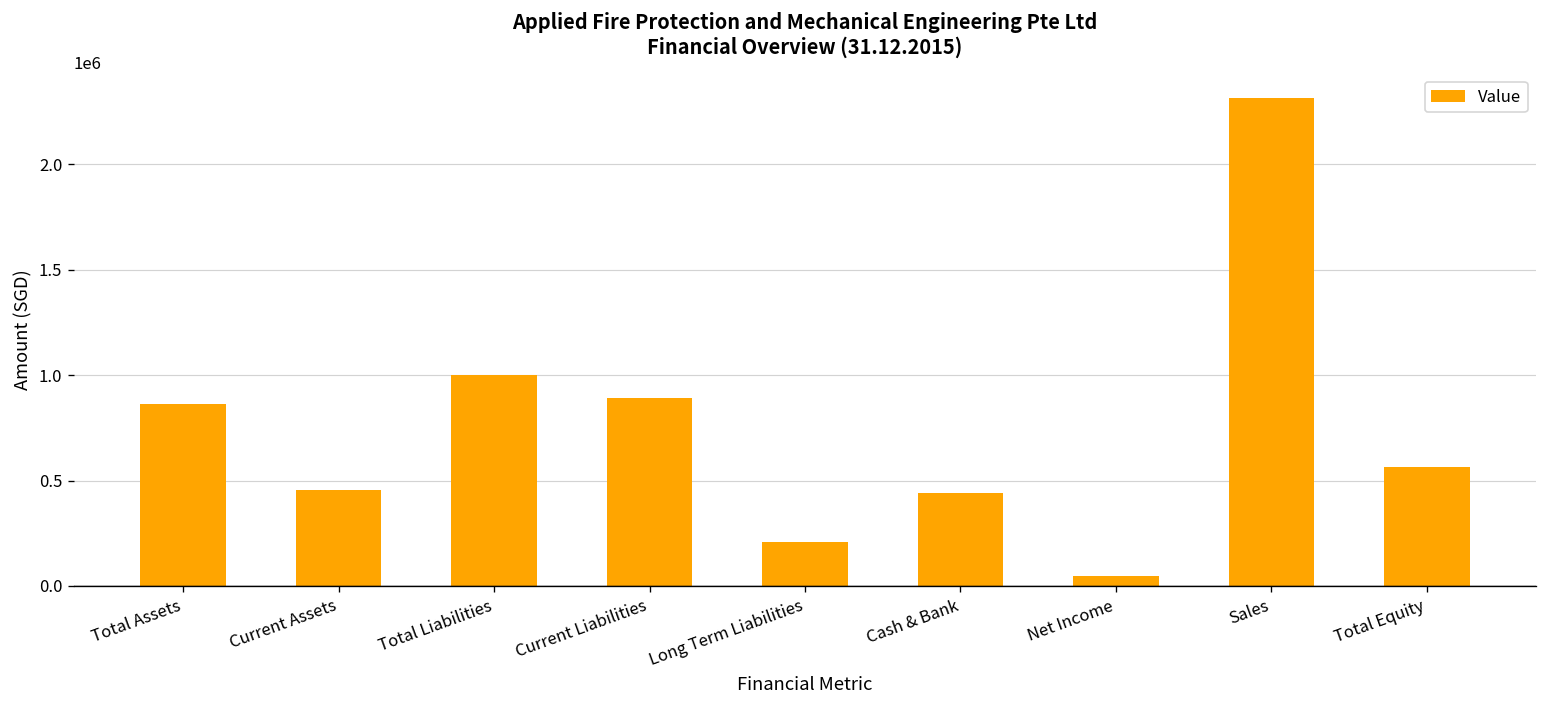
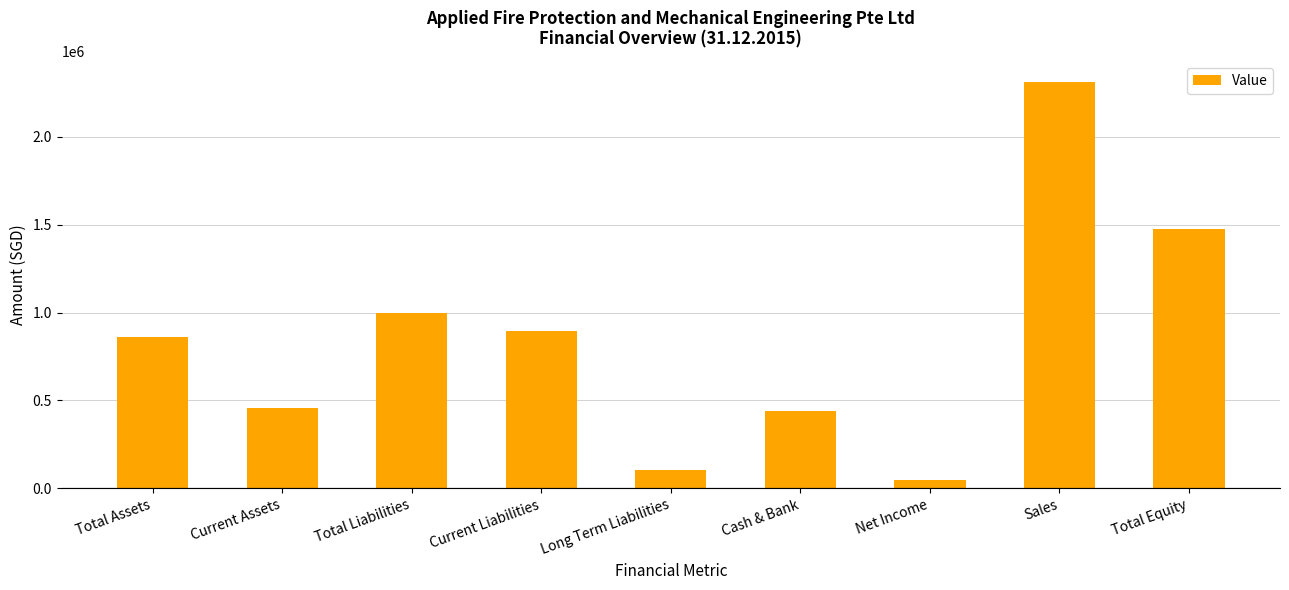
Long Term Liabilities: 210000 -> 110000
Total Equity: 560000 -> 1470000
